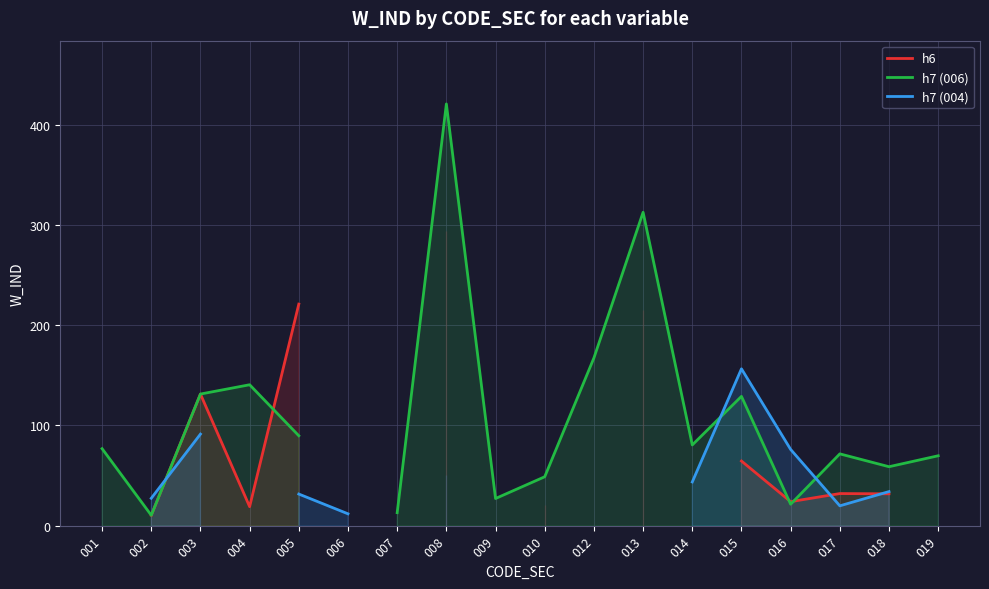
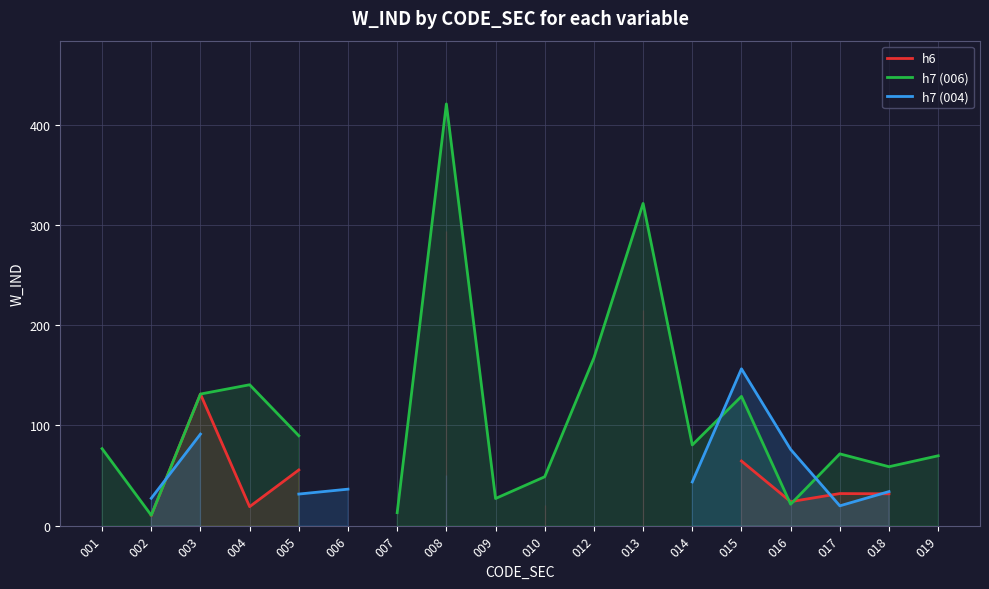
h6, 005: 221 -> 56
h7 (004), 006: 12 -> 36
h7 (006), 013: 313 -> 321
